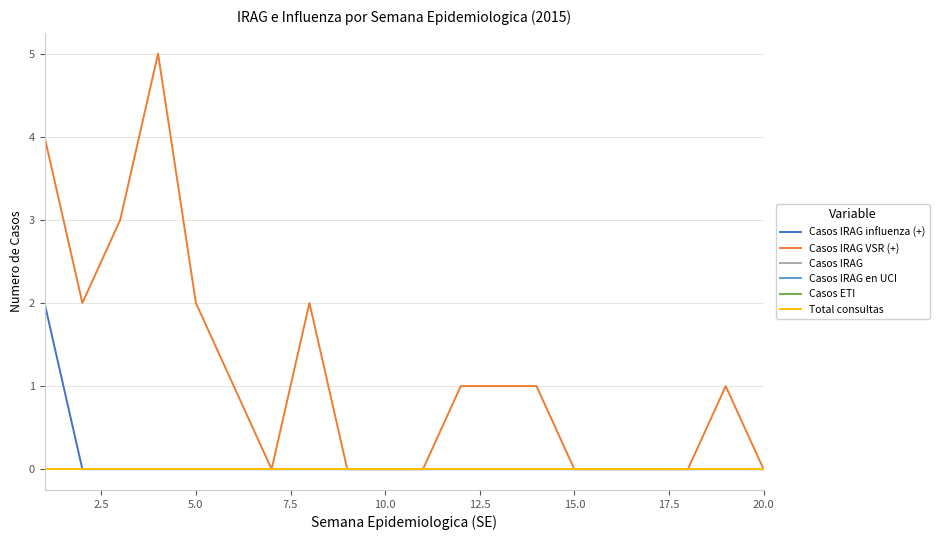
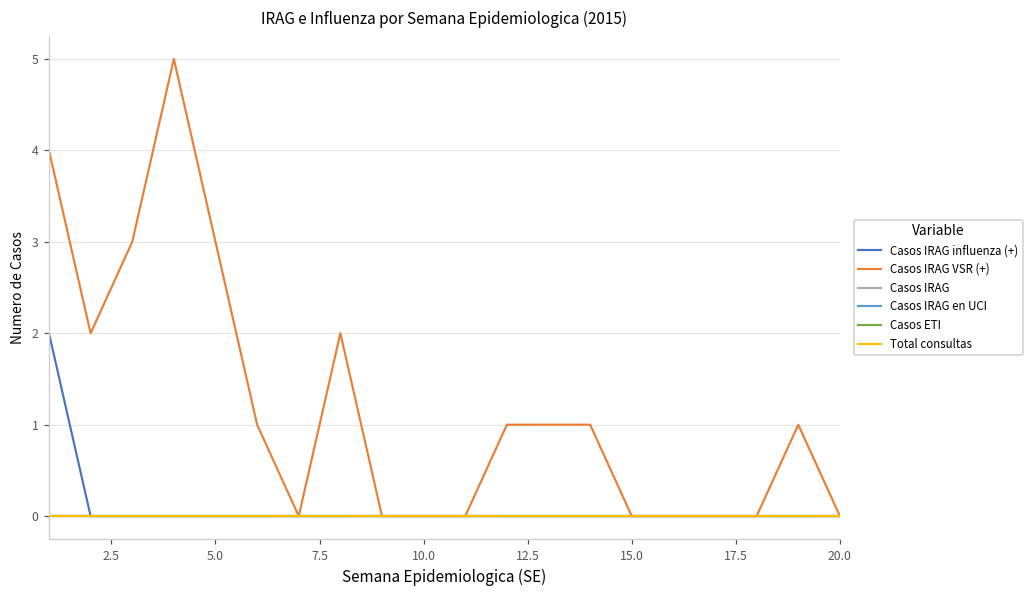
Casos IRAG VSR (+), 5.0: 2 -> 3
